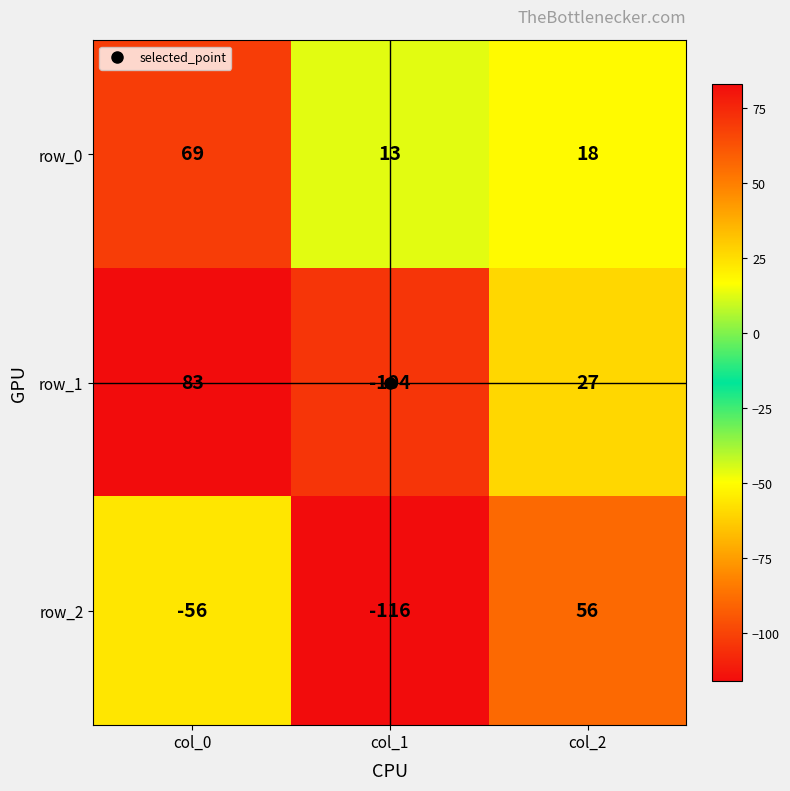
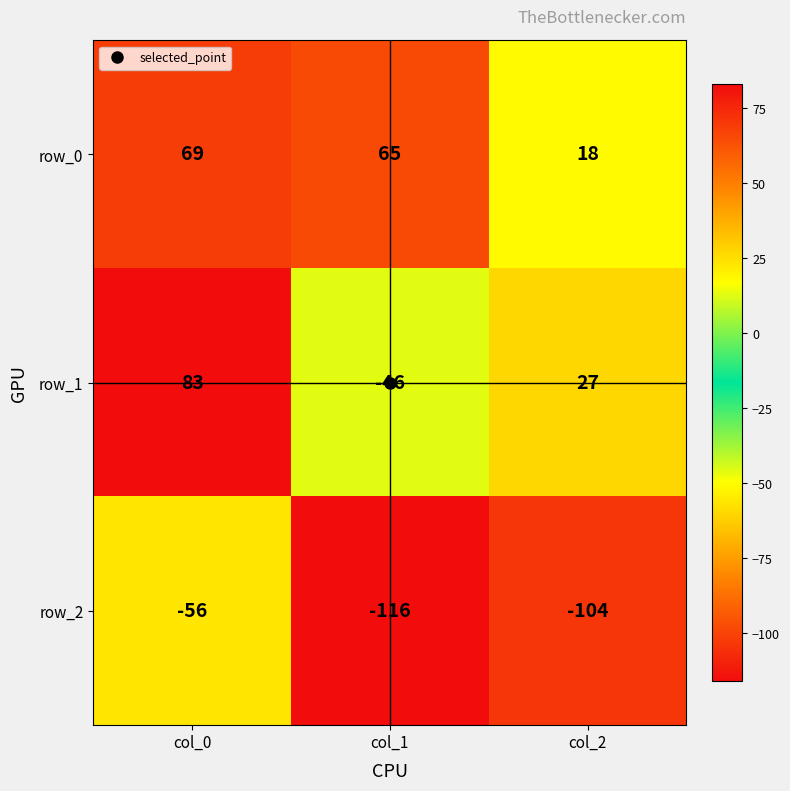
row_0, col_1: 13 -> 65
row_1, col_1: -104 -> -46
row_2, col_2: 56 -> -104
